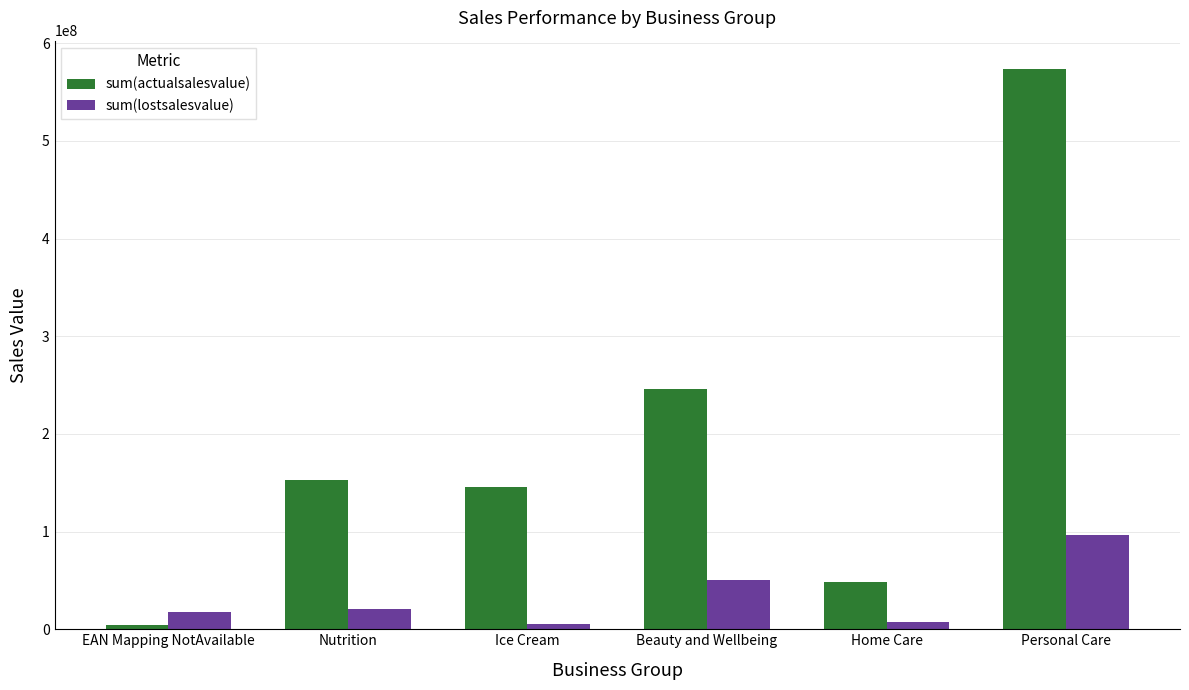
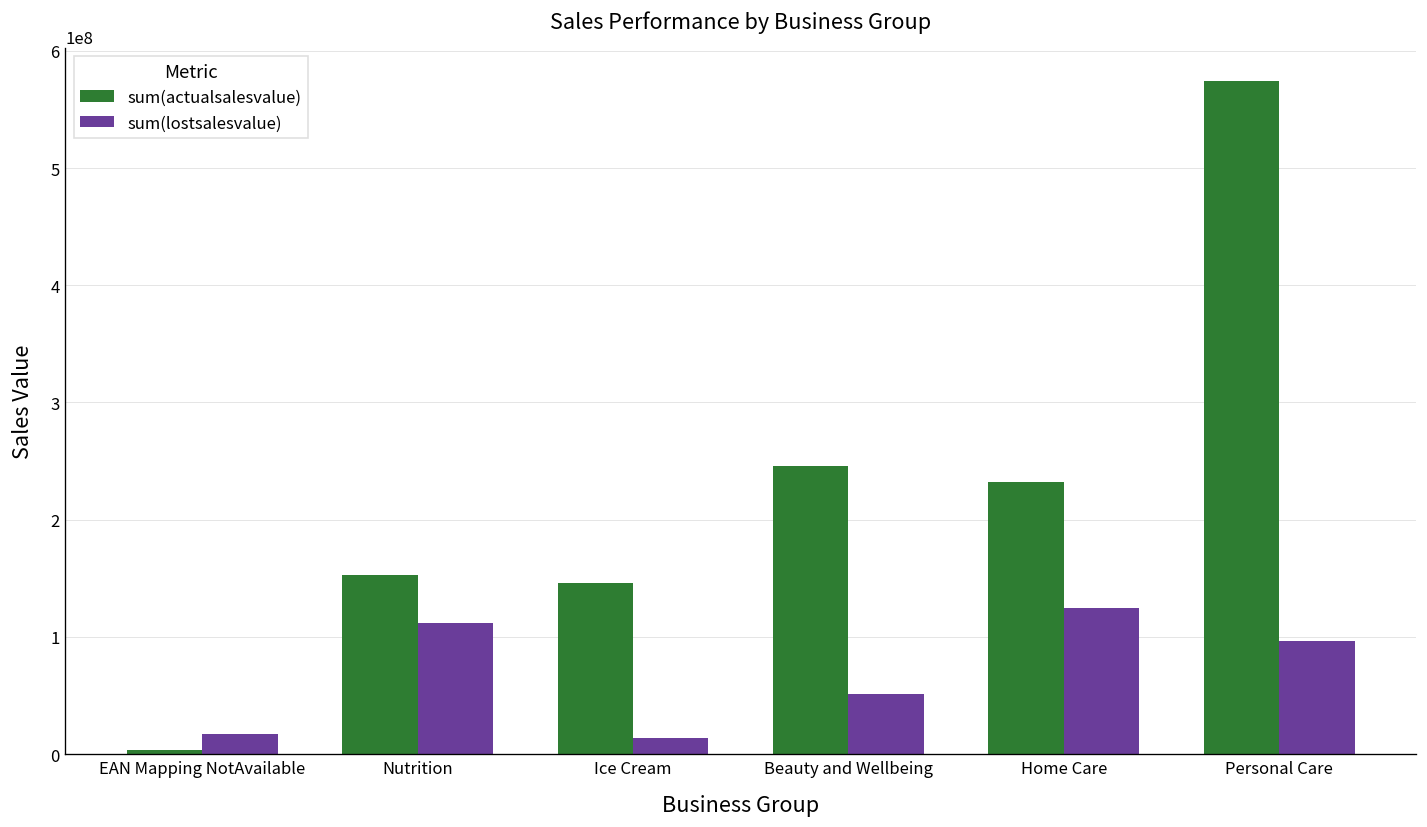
sum(lostsalesvalue), Nutrition: 20000000 -> 110000000
sum(lostsalesvalue), Ice Cream: 0 -> 10000000
sum(actualsalesvalue), Home Care: 50000000 -> 230000000
sum(lostsalesvalue), Home Care: 10000000 -> 120000000
